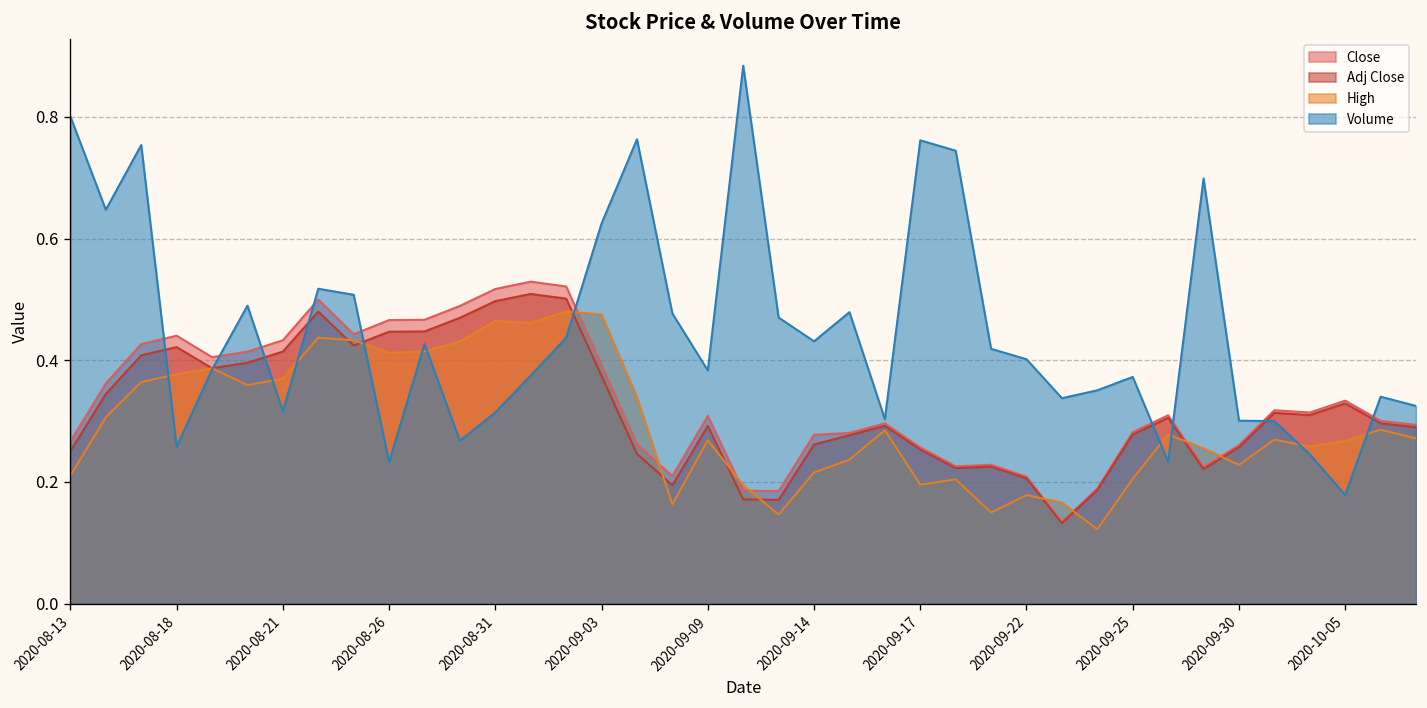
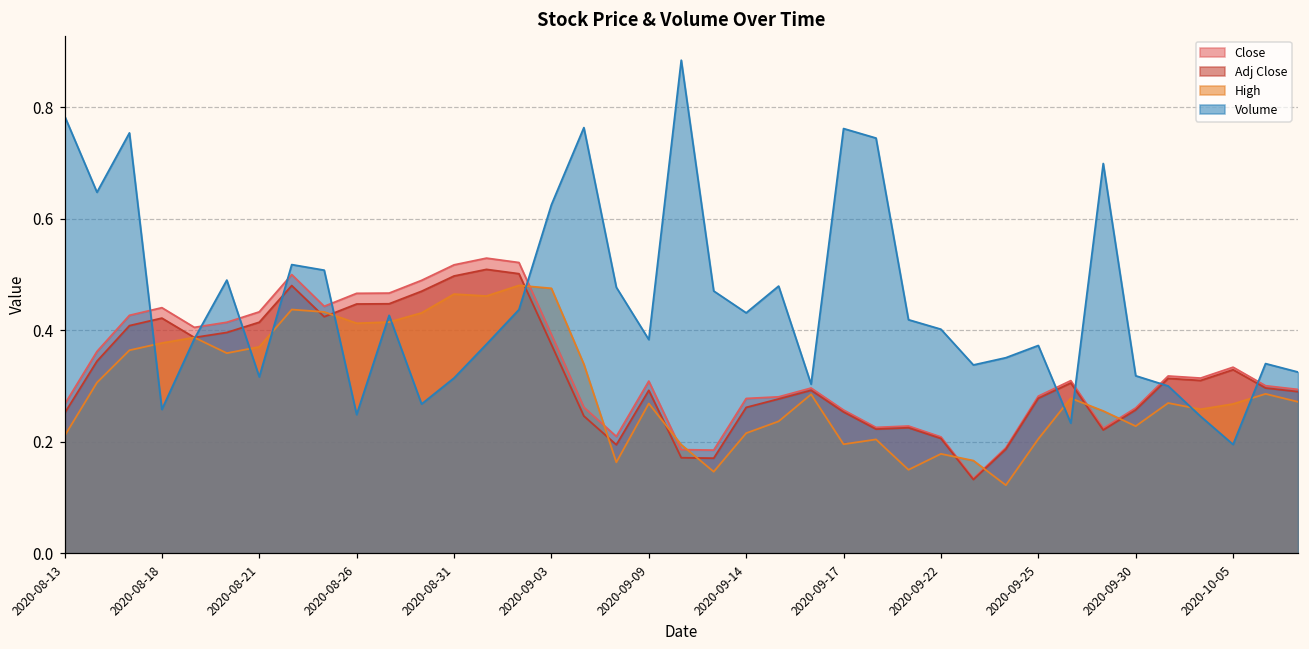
Volume, 2020-08-13: 0.80 -> 0.78
Volume, 2020-08-26: 0.23 -> 0.25
Volume, 2020-09-30: 0.30 -> 0.32
Volume, 2020-10-05: 0.18 -> 0.20
